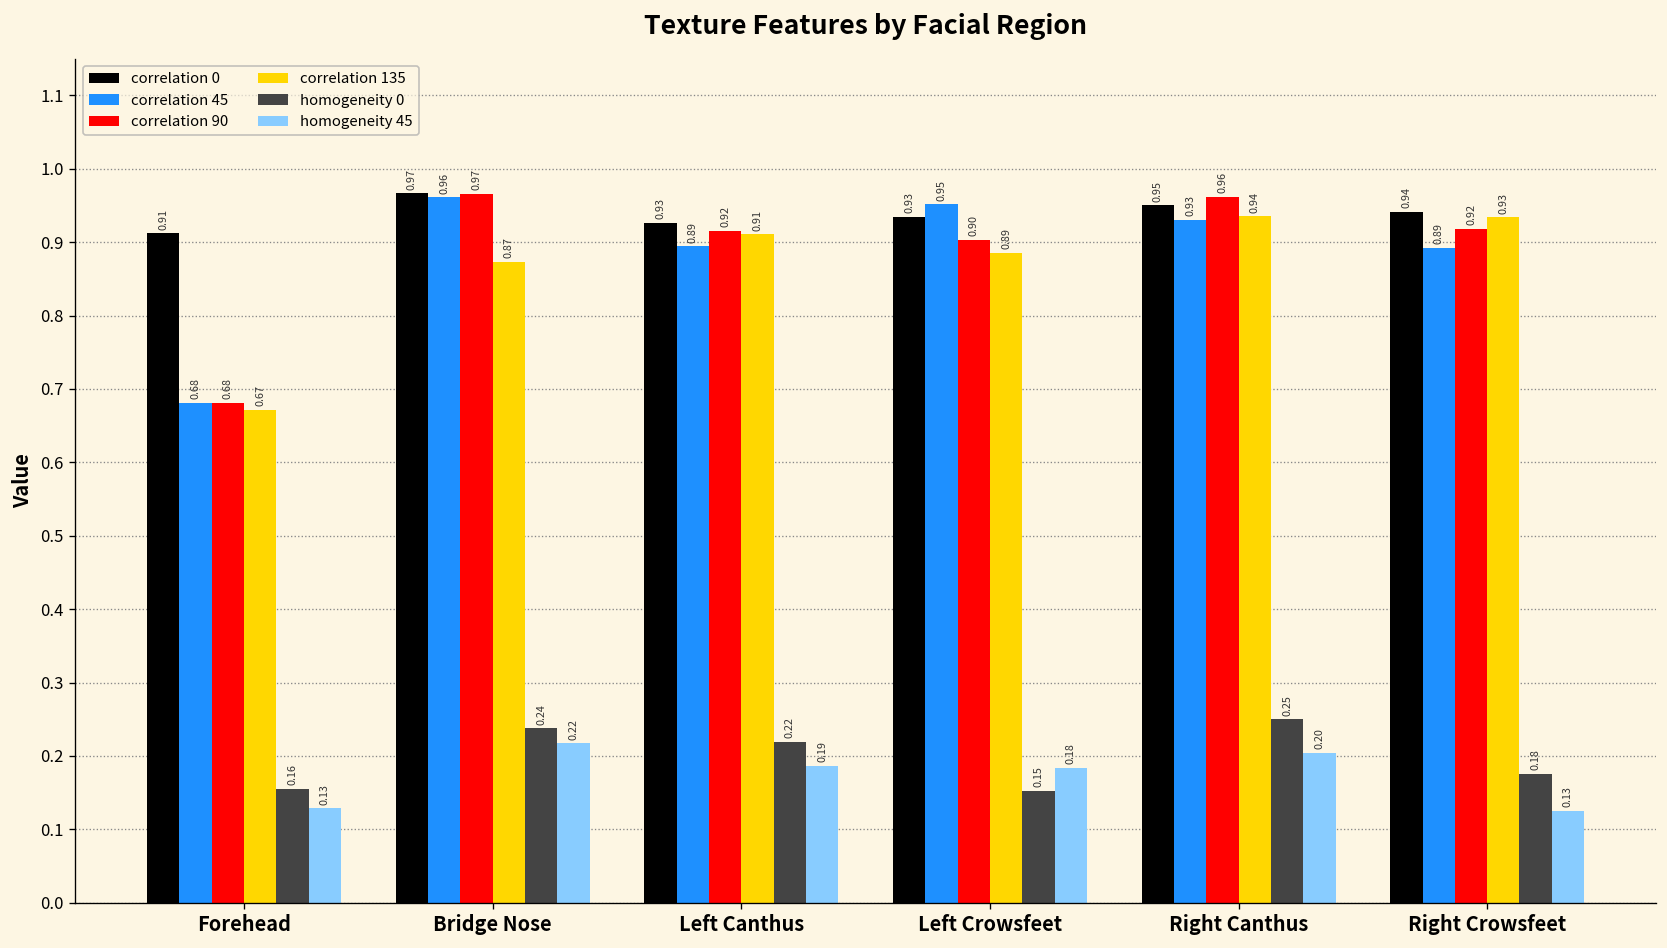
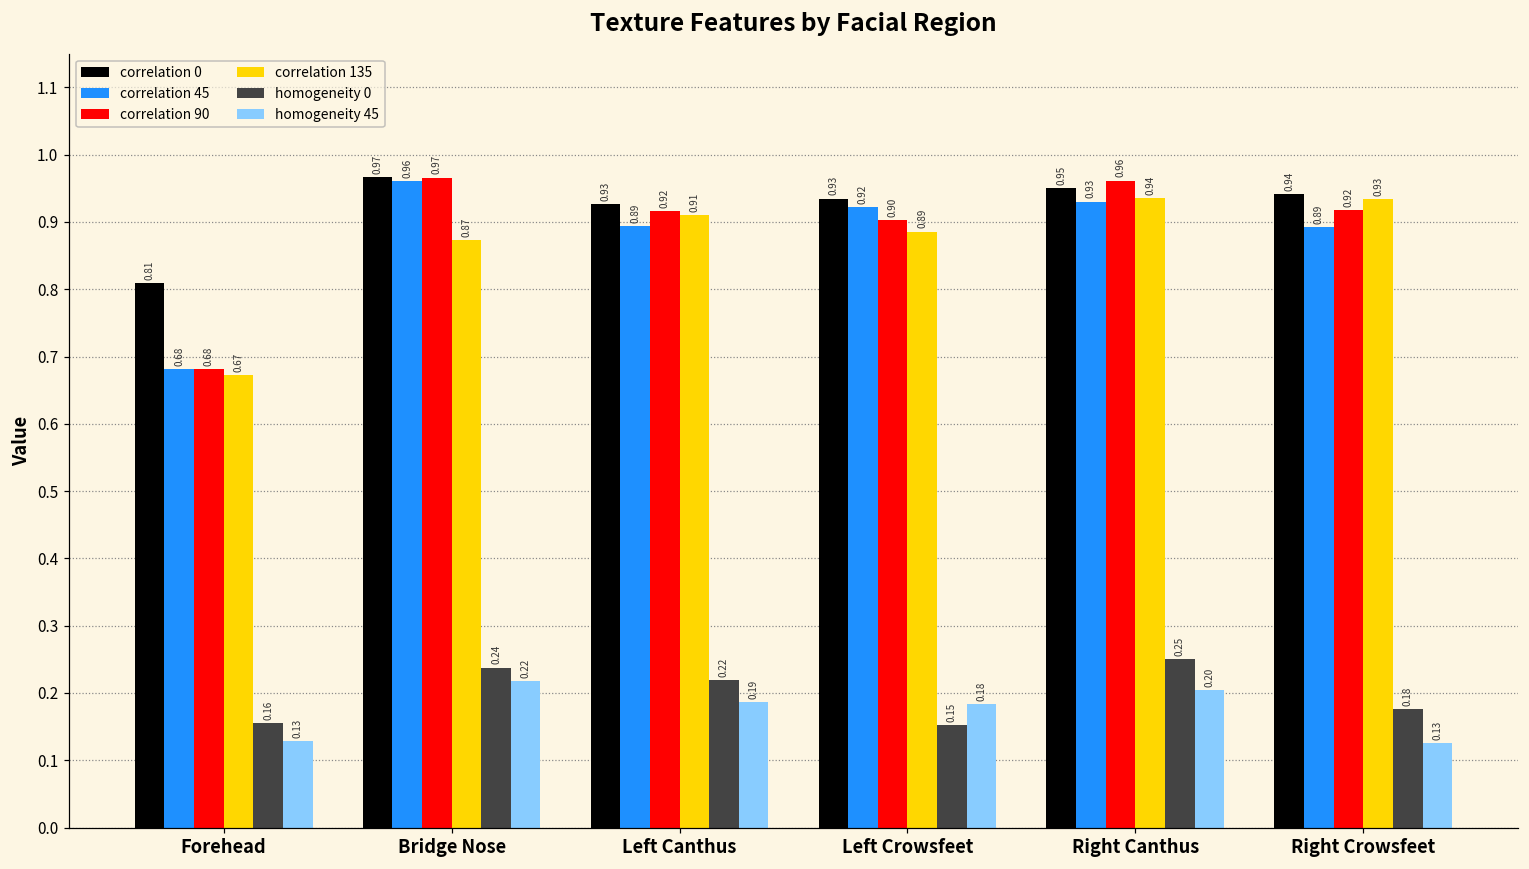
correlation 0, Forehead: 0.91 -> 0.81
correlation 45, Left Crowsfeet: 0.95 -> 0.92
